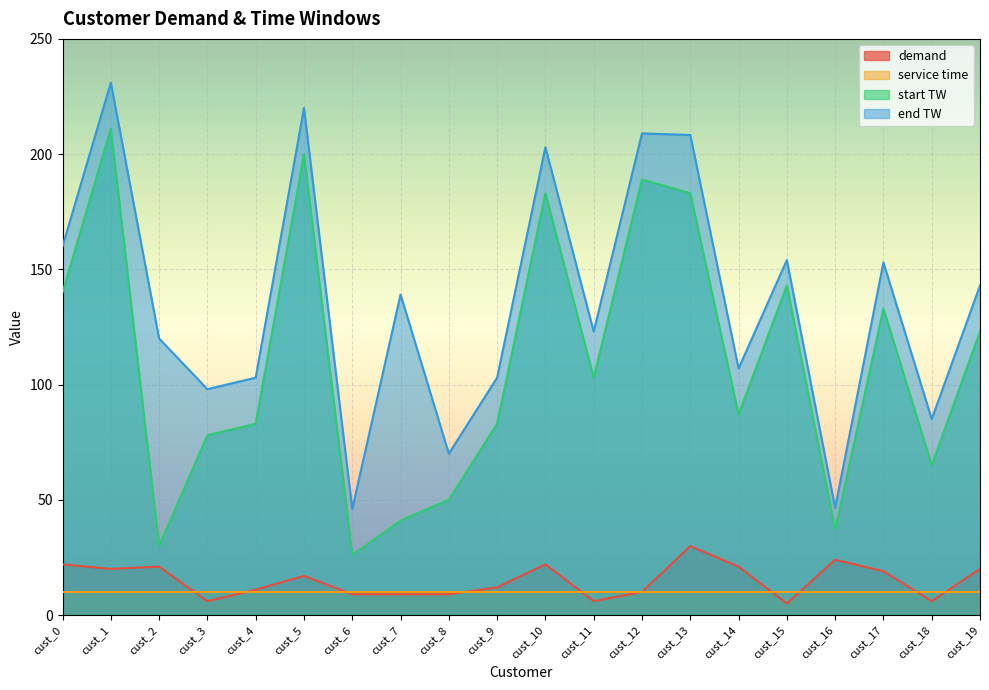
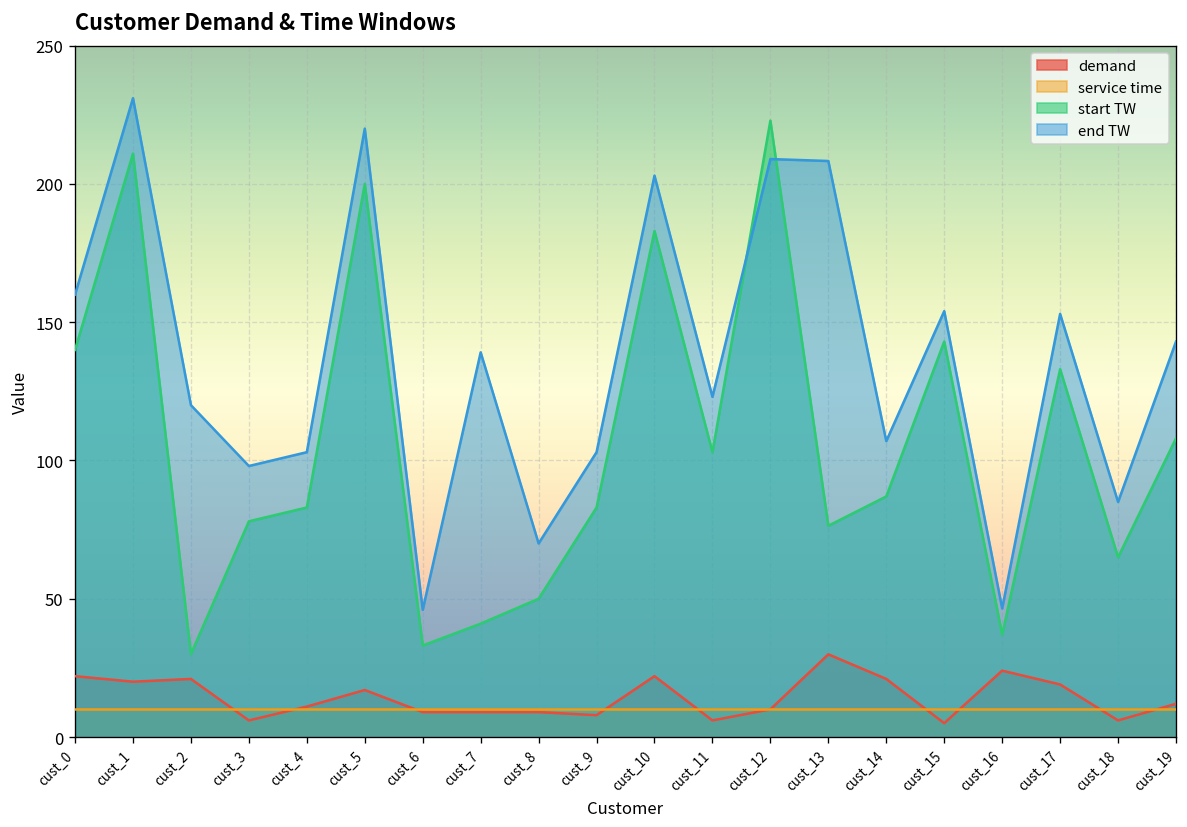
start TW, cust_6: 26 -> 33
demand, cust_9: 12 -> 8
start TW, cust_12: 189 -> 223
start TW, cust_13: 183 -> 76
demand, cust_19: 20 -> 12
start TW, cust_19: 123 -> 108
